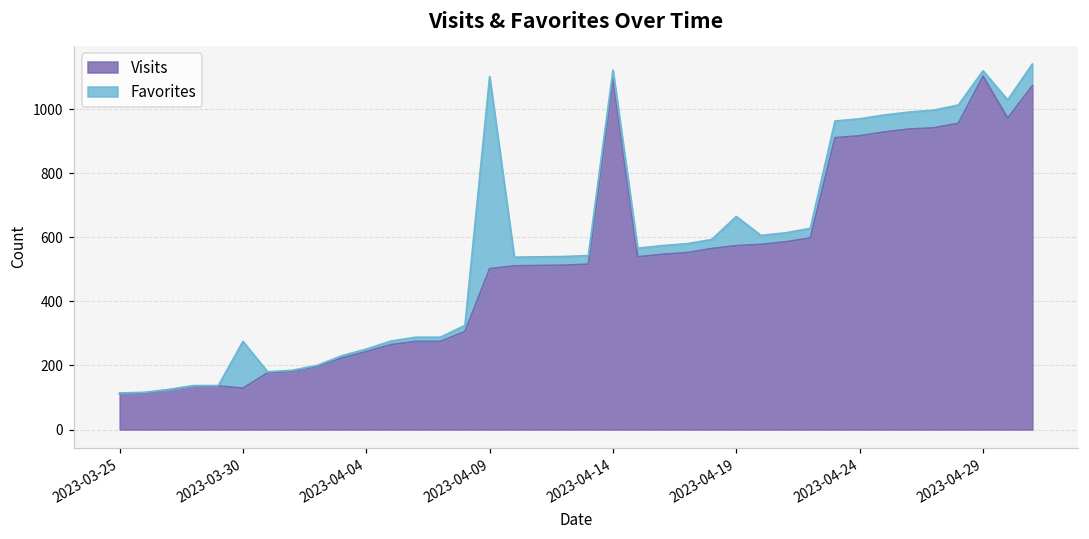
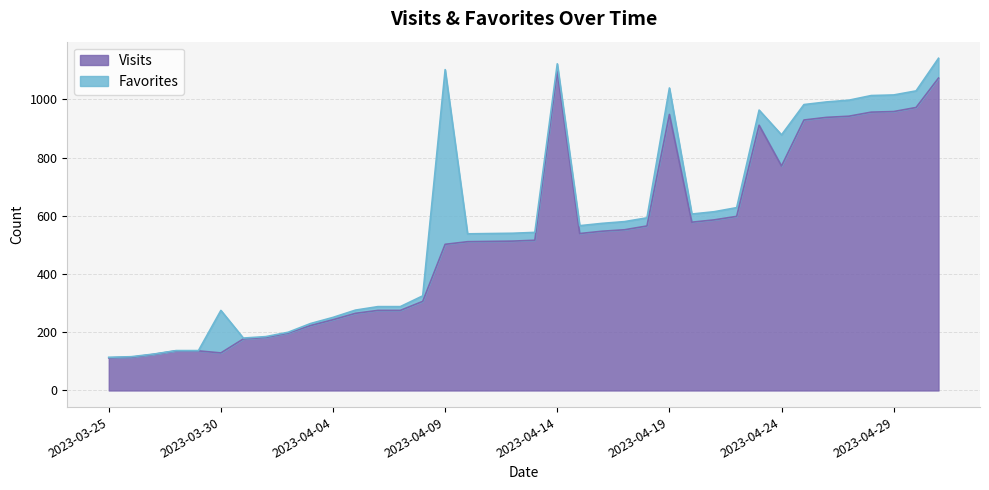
Visits, 2023-04-19: 570 -> 950
Visits, 2023-04-24: 920 -> 770
Favorites, 2023-04-24: 50 -> 110
Visits, 2023-04-29: 1100 -> 960
Favorites, 2023-04-29: 20 -> 60
